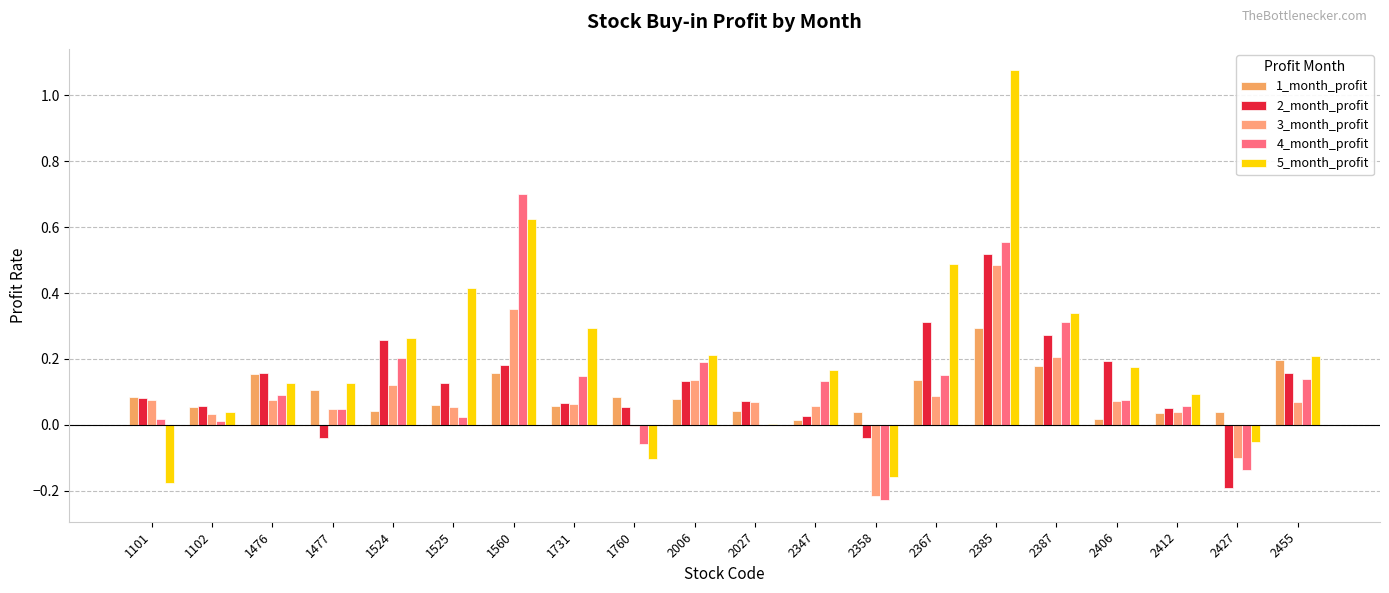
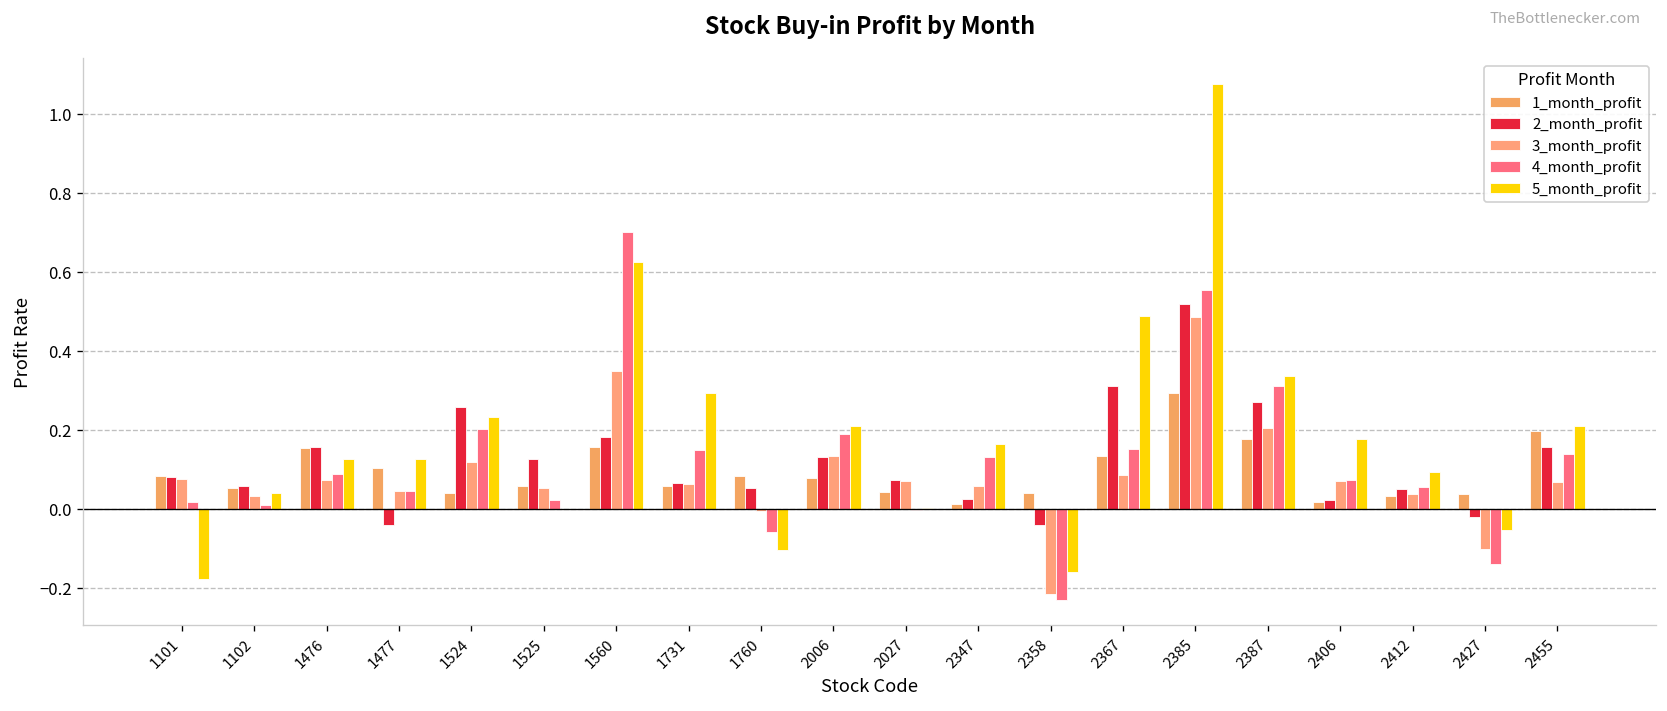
5_month_profit, 1524: 0.26 -> 0.23
5_month_profit, 1525: 0.41 -> 0.00
2_month_profit, 2406: 0.19 -> 0.02
2_month_profit, 2427: -0.19 -> -0.02
